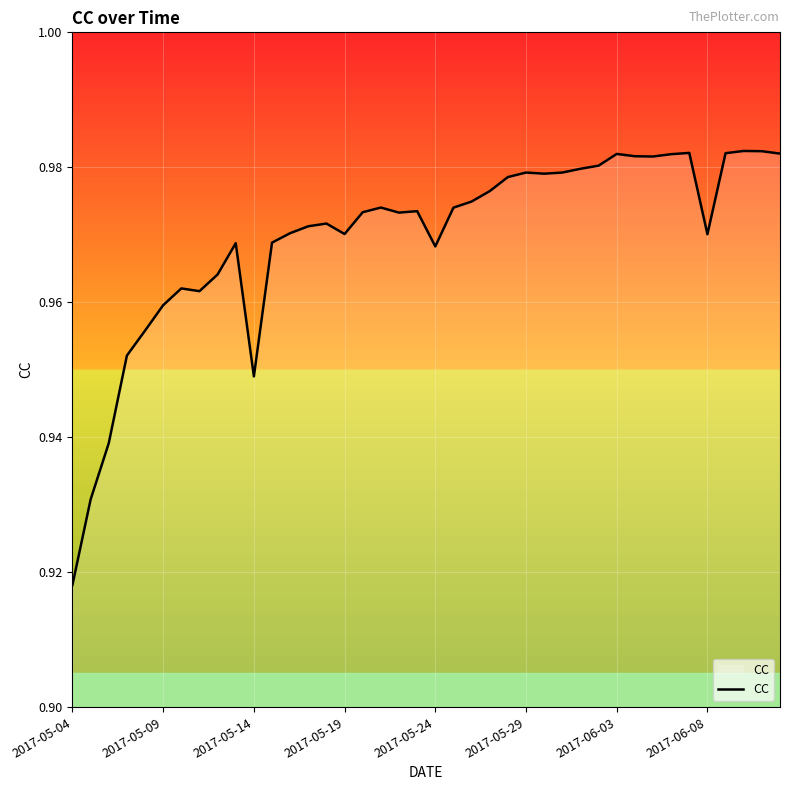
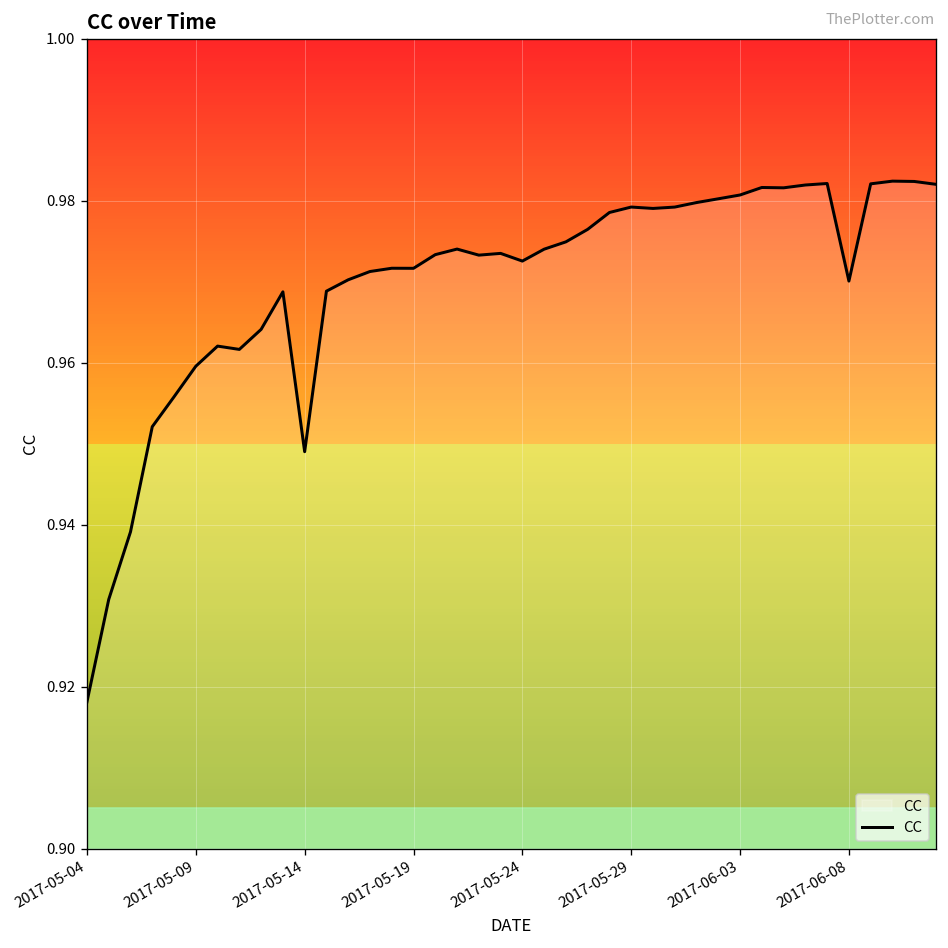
2017-05-19: 0.970 -> 0.972
2017-05-24: 0.968 -> 0.973
2017-06-03: 0.982 -> 0.981
